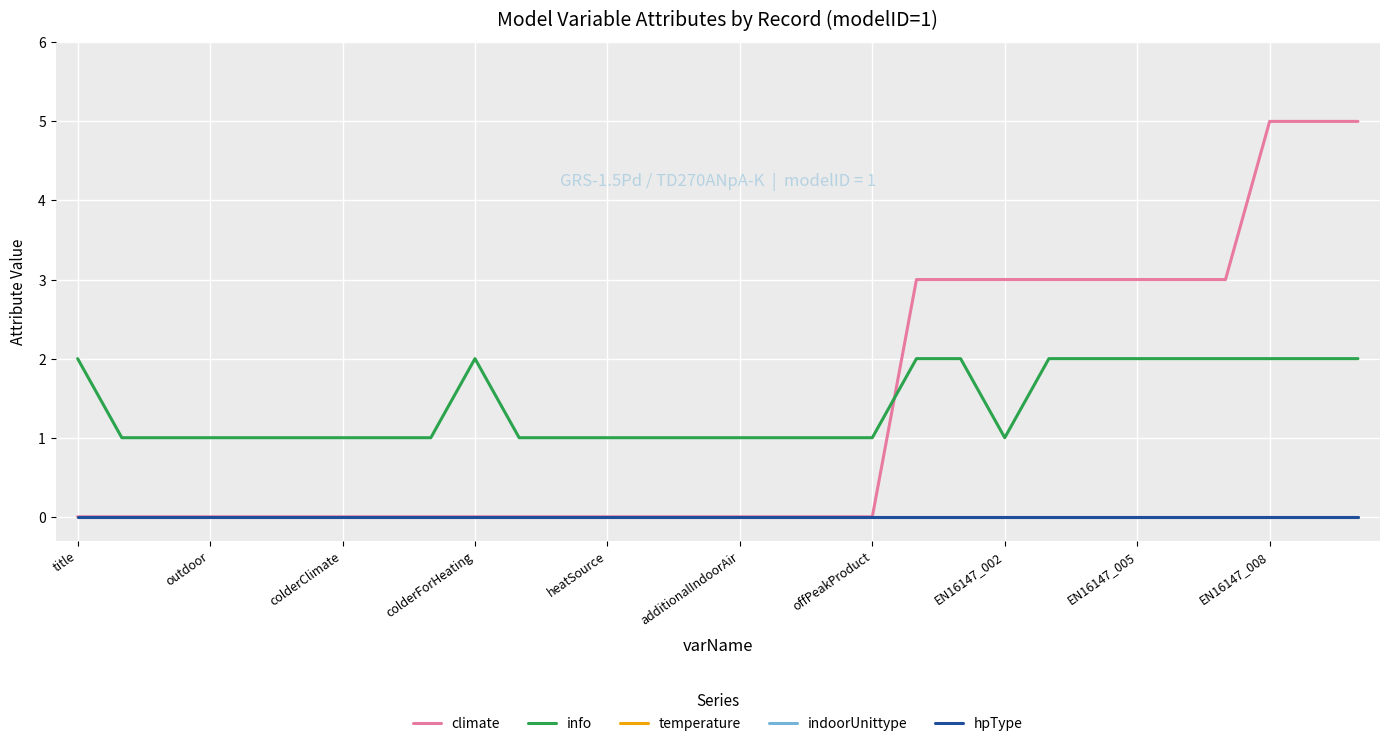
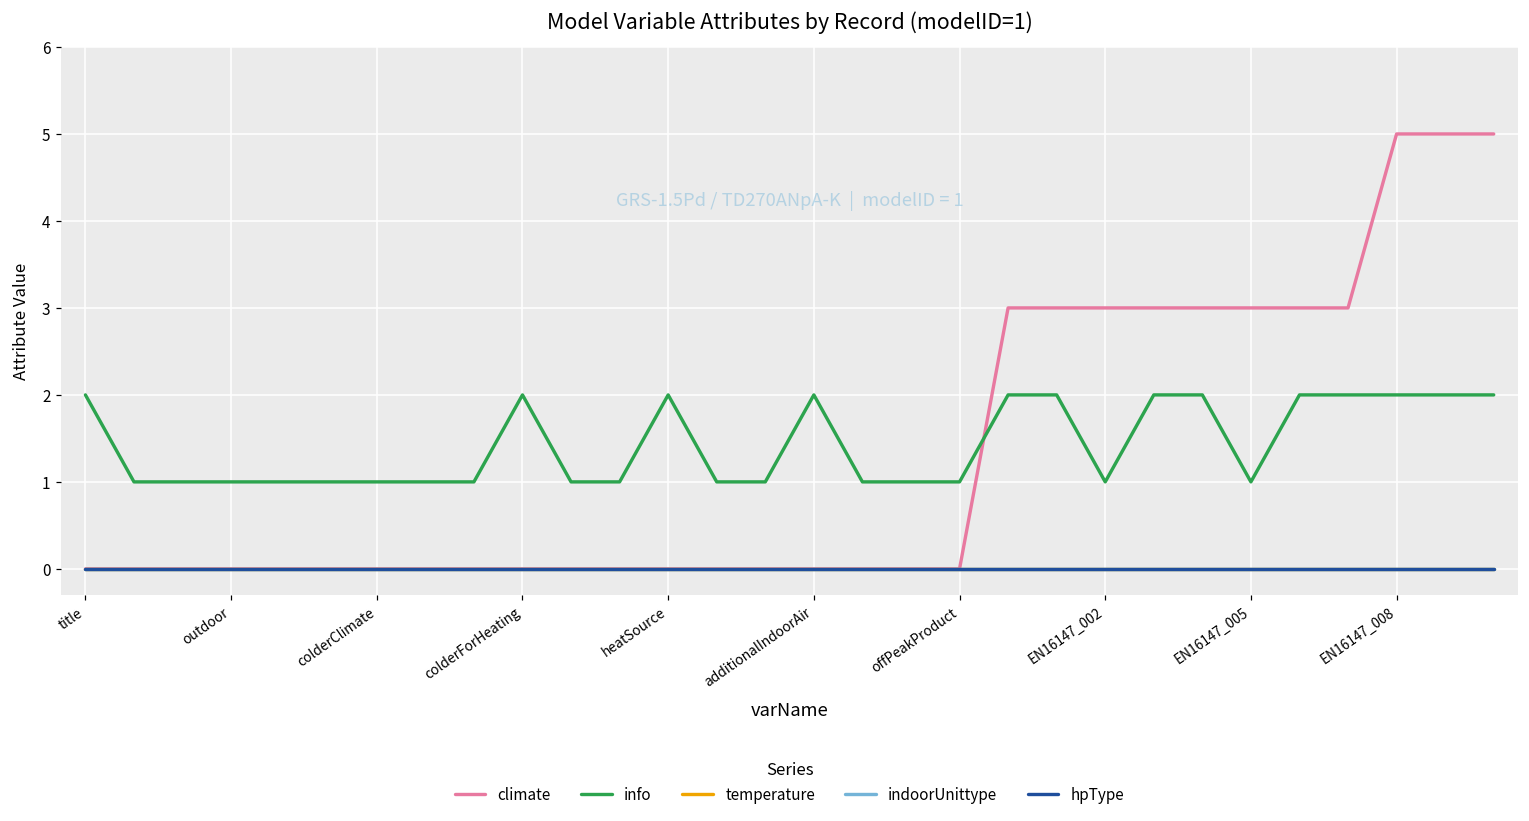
info, heatSource: 1 -> 2
info, additionalIndoorAir: 1 -> 2
info, EN16147_005: 2 -> 1
